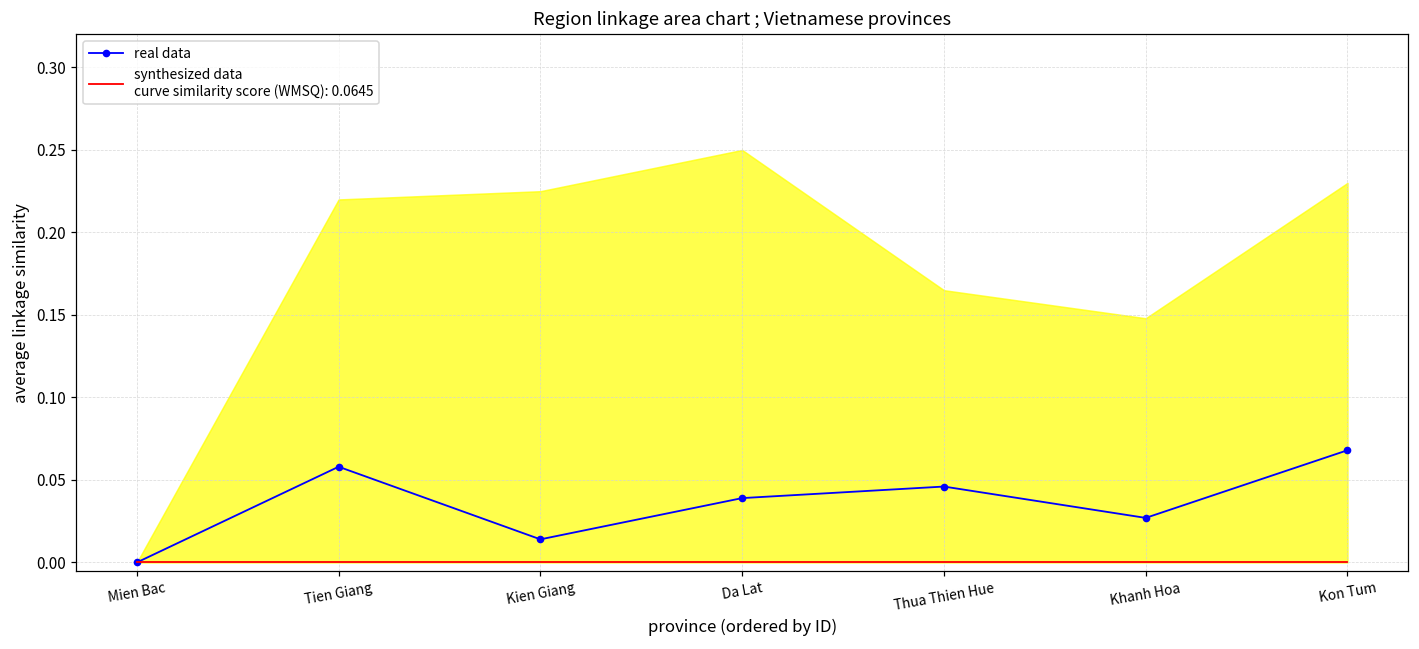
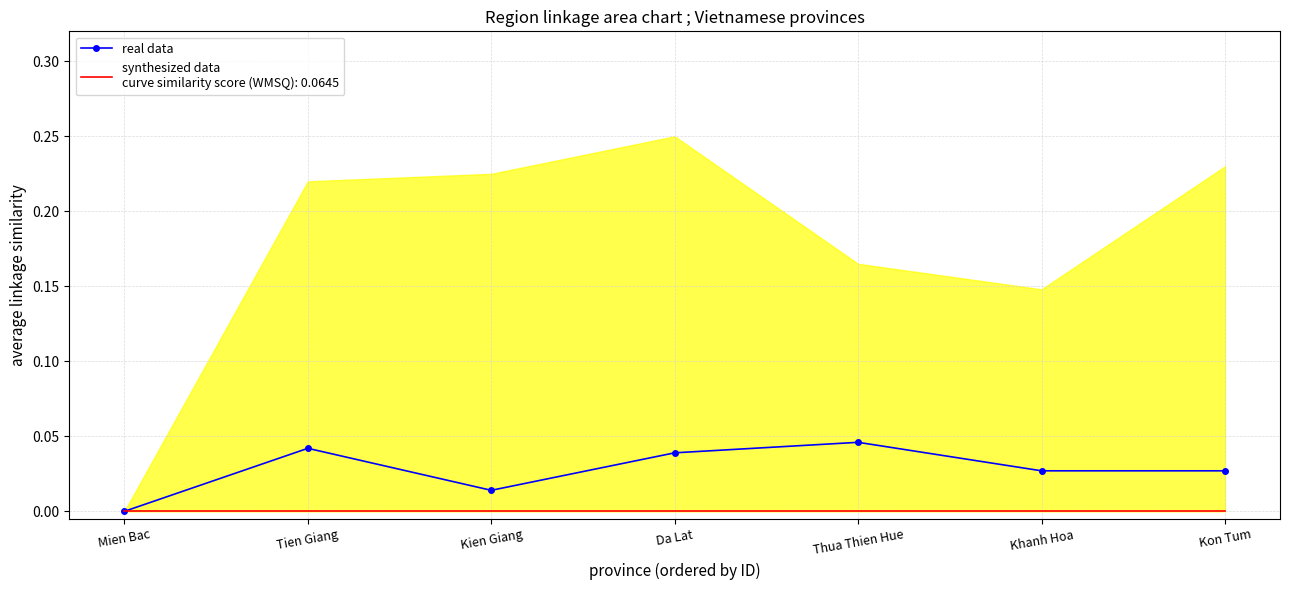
real data, Tien Giang: 0.058 -> 0.042
real data, Kon Tum: 0.068 -> 0.027
